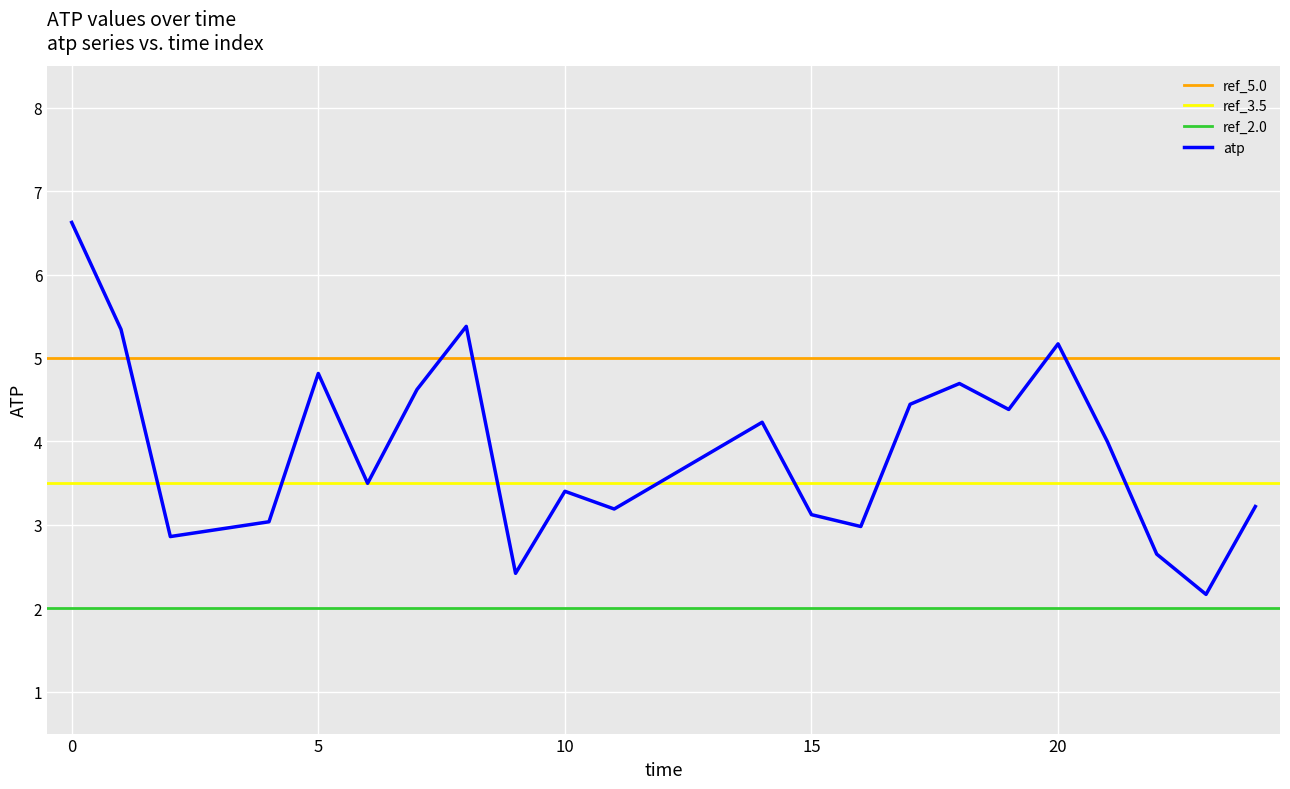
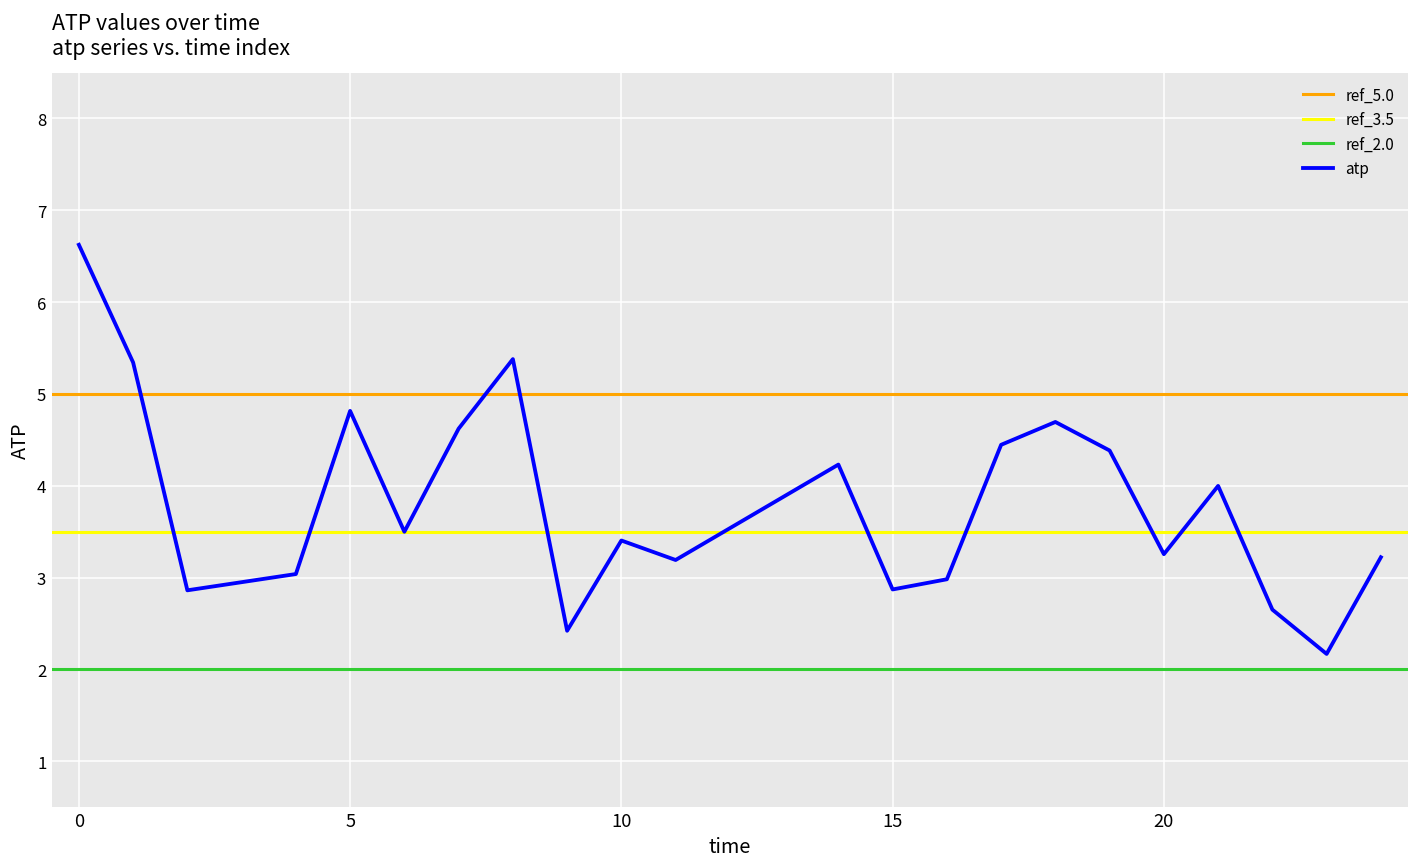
15: 3.1 -> 2.9
20: 5.2 -> 3.3
